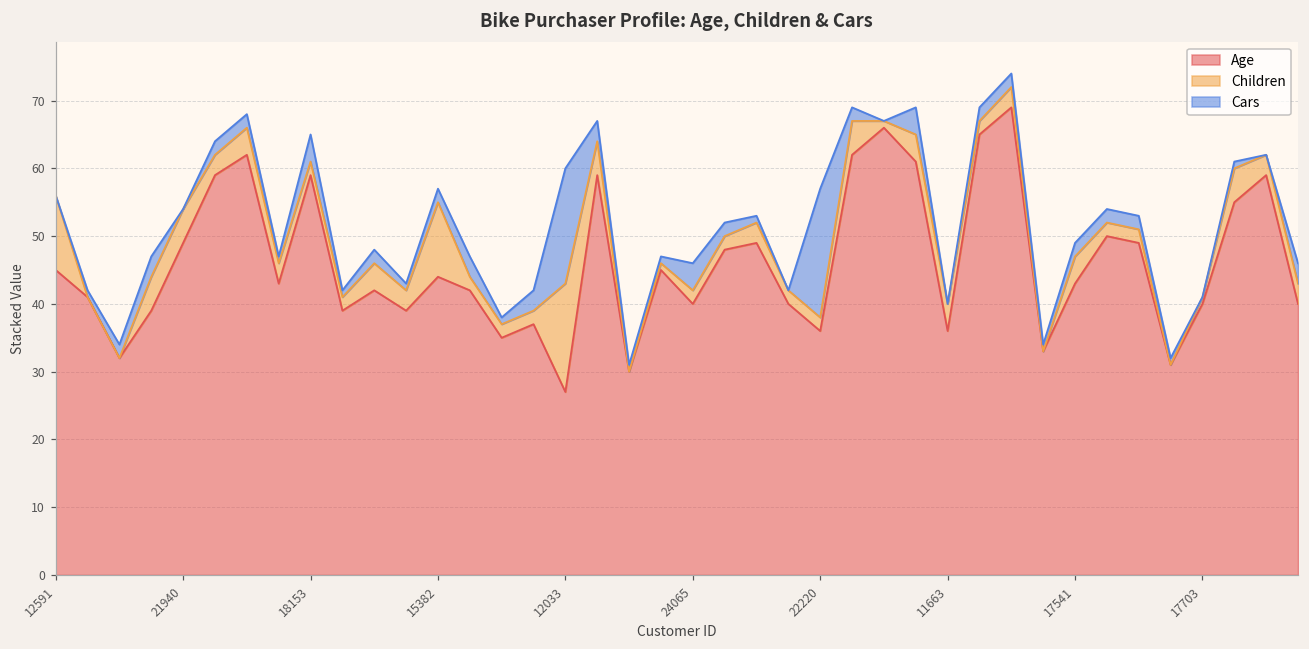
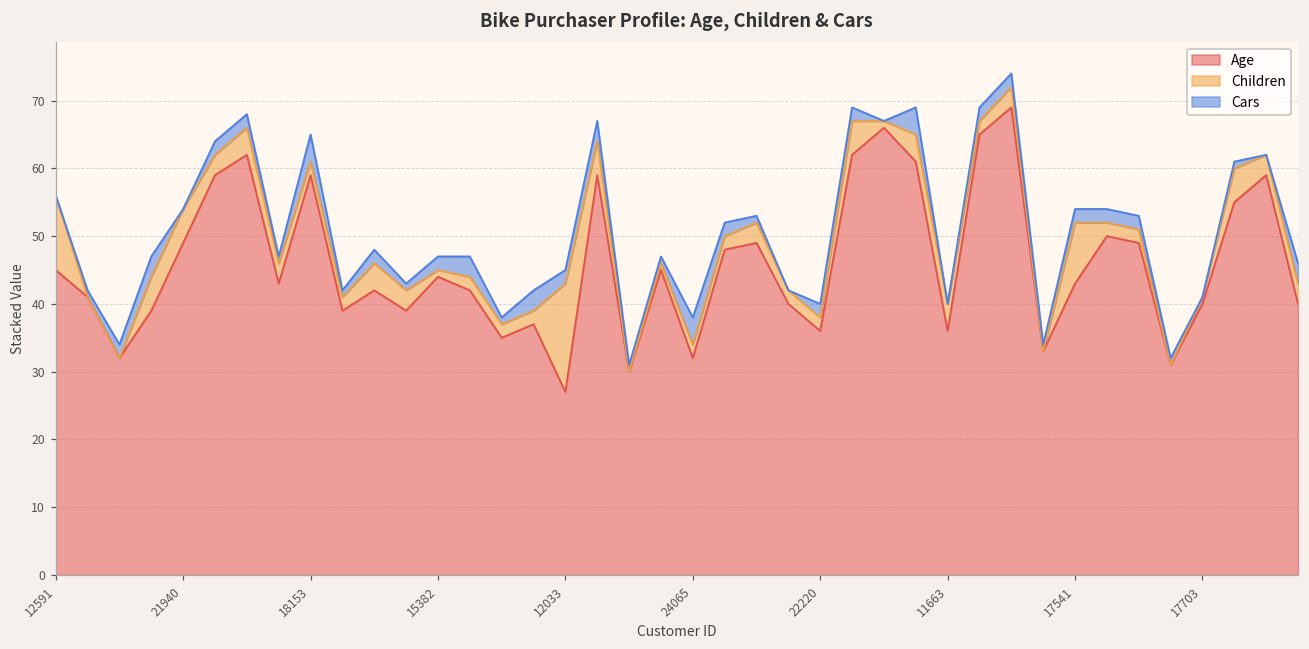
Children, 15382: 11 -> 1
Cars, 12033: 17 -> 2
Age, 24065: 40 -> 32
Cars, 22220: 19 -> 2
Children, 17541: 4 -> 9
